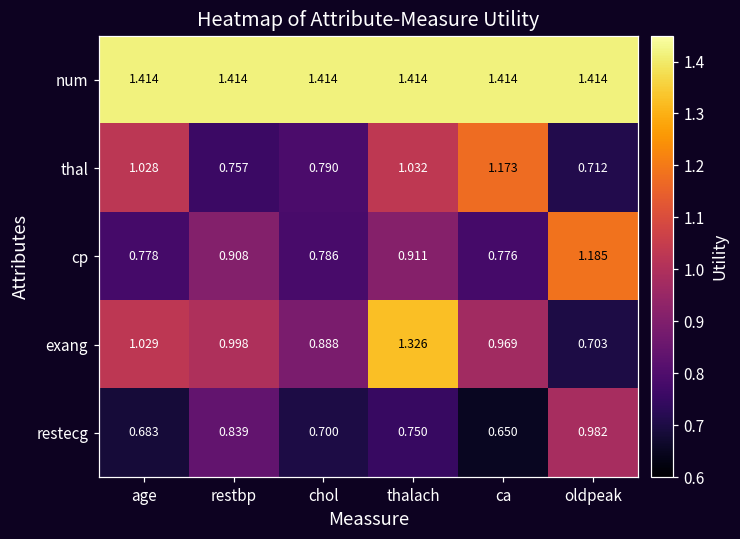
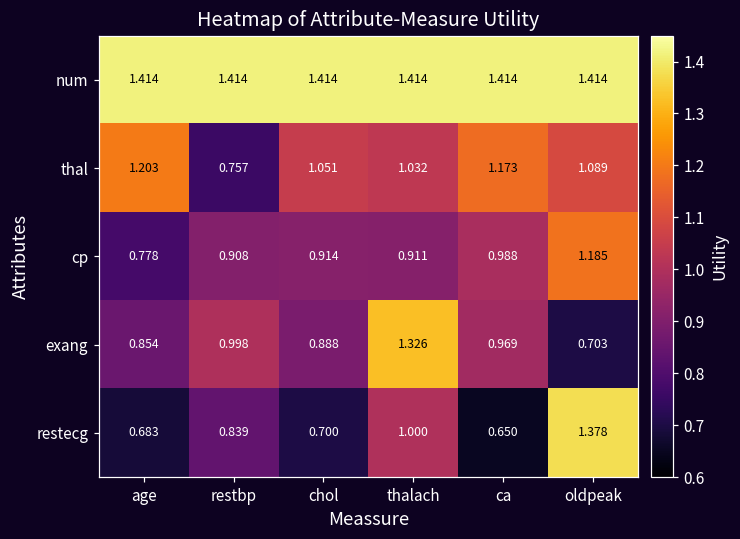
thal, age: 1.028 -> 1.203
thal, chol: 0.790 -> 1.051
thal, oldpeak: 0.712 -> 1.089
cp, chol: 0.786 -> 0.914
cp, ca: 0.776 -> 0.988
exang, age: 1.029 -> 0.854
restecg, thalach: 0.750 -> 1.000
restecg, oldpeak: 0.982 -> 1.378
